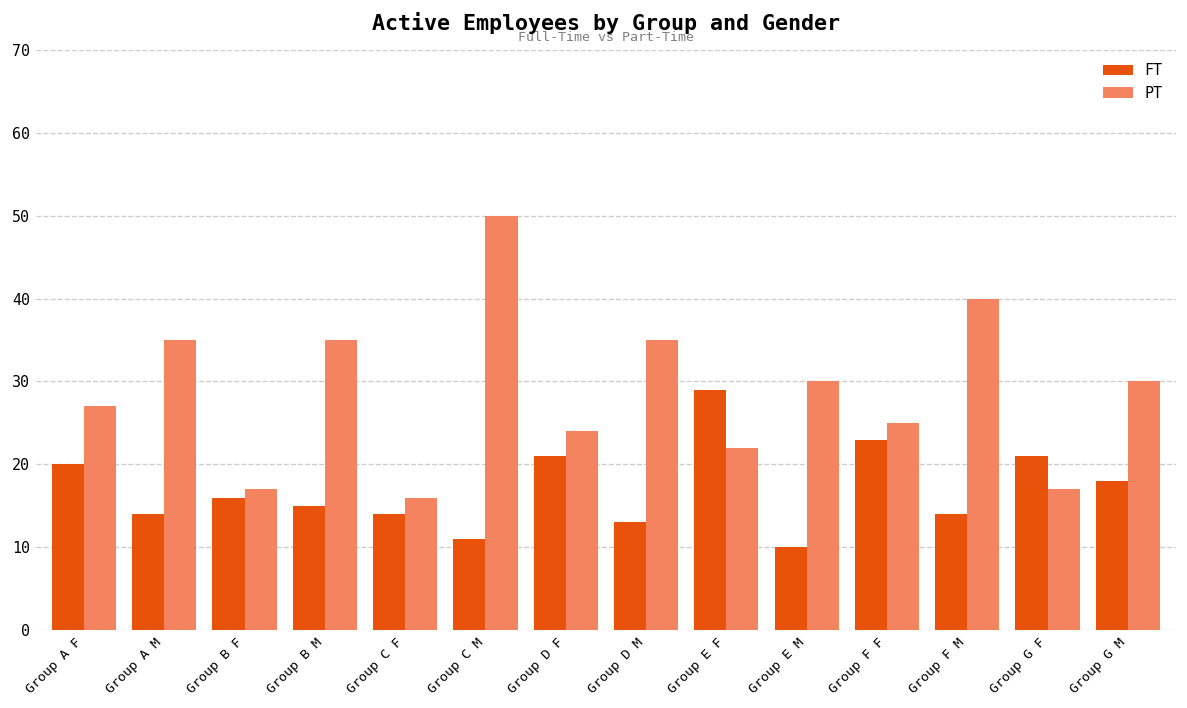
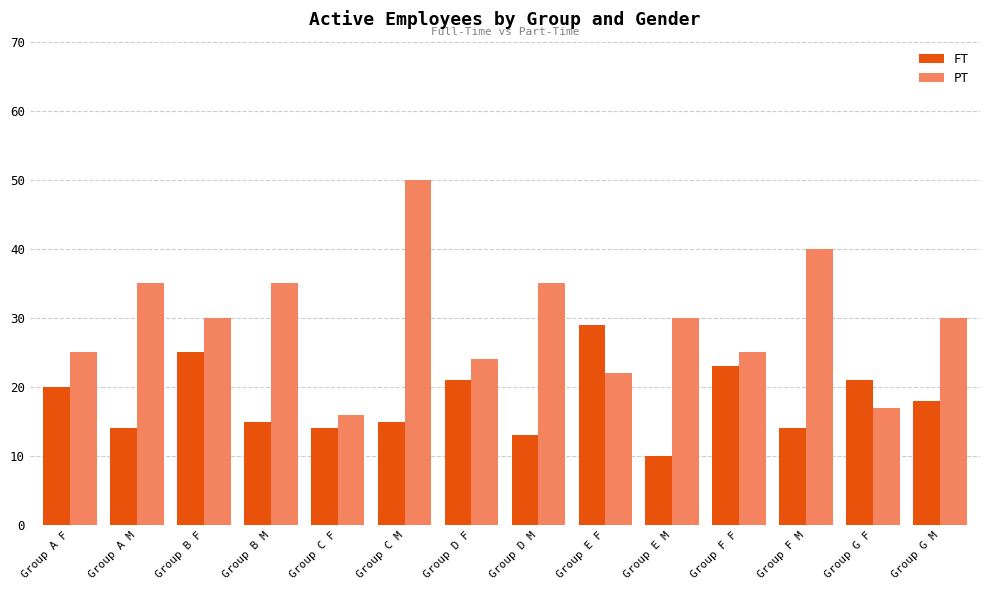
PT, Group A F: 27 -> 25
FT, Group B F: 16 -> 25
PT, Group B F: 17 -> 30
FT, Group C M: 11 -> 15
